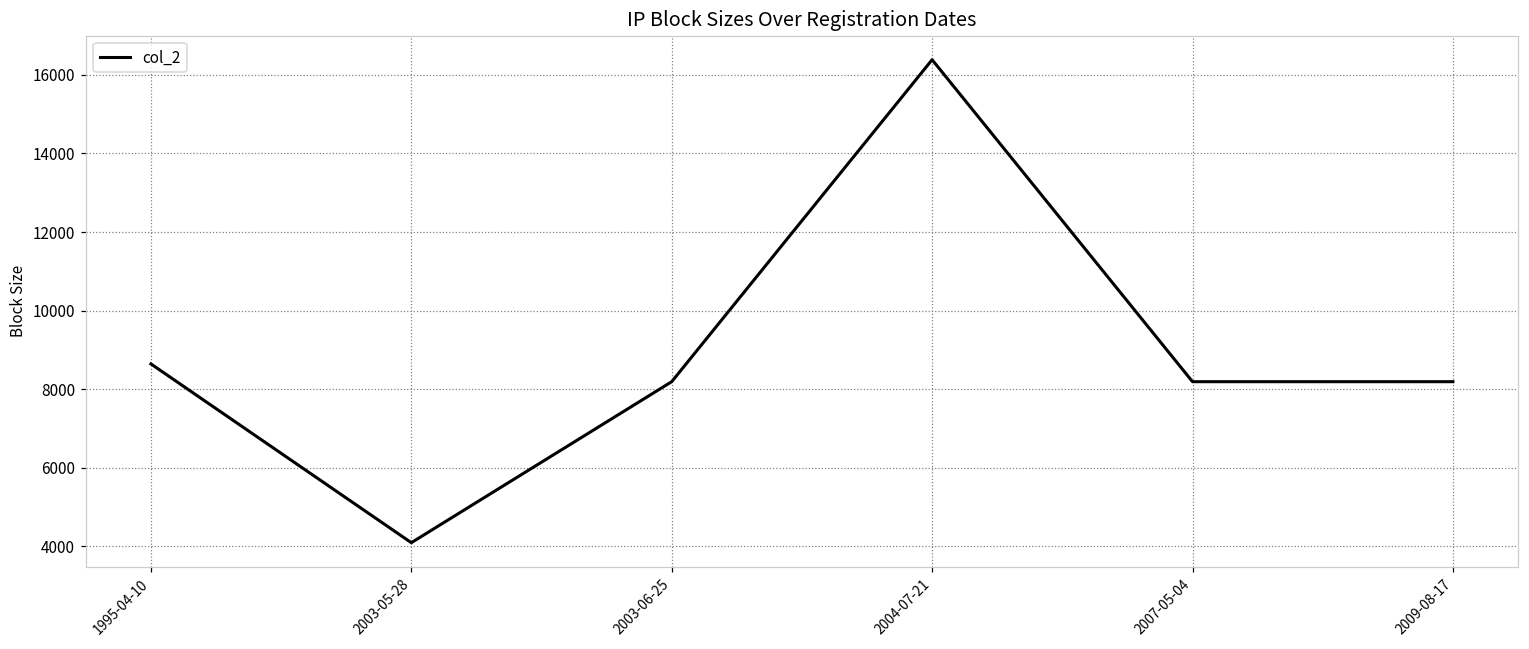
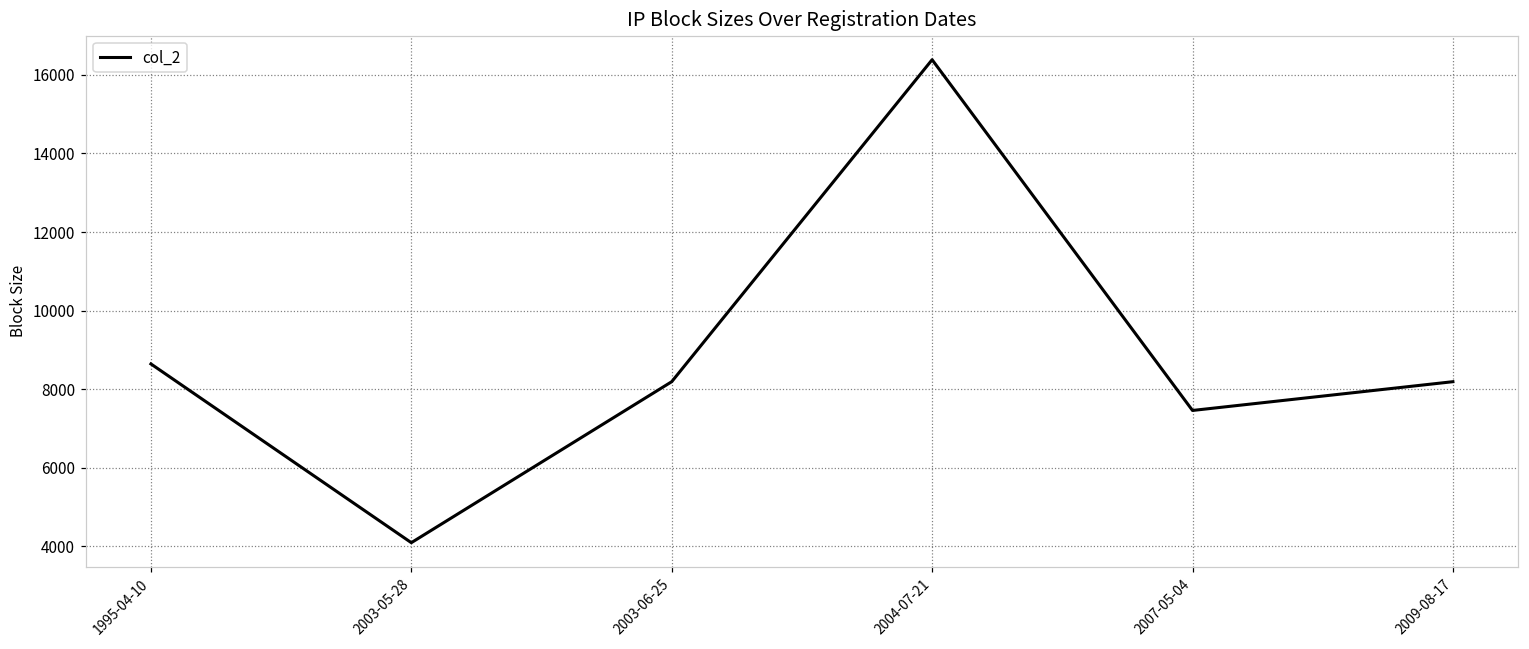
2007-05-04: 8200 -> 7500
